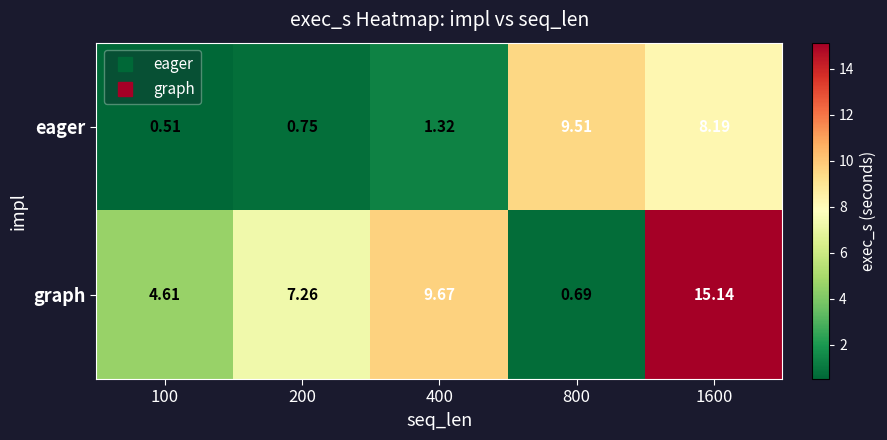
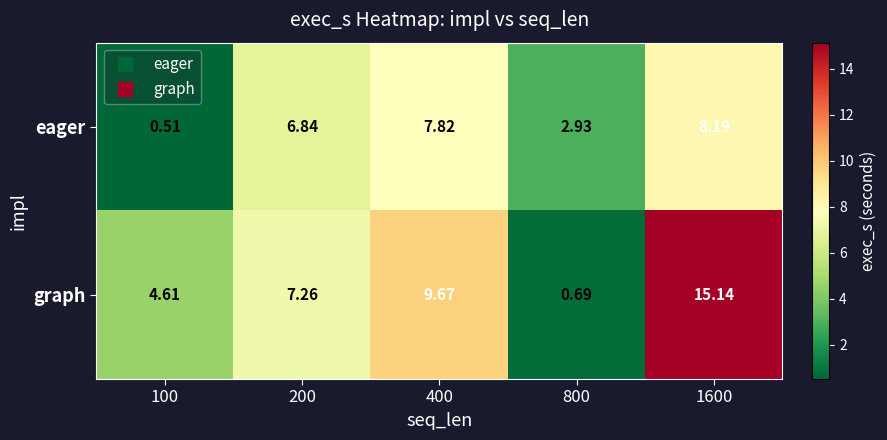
eager, 200: 0.75 -> 6.84
eager, 400: 1.32 -> 7.82
eager, 800: 9.51 -> 2.93
